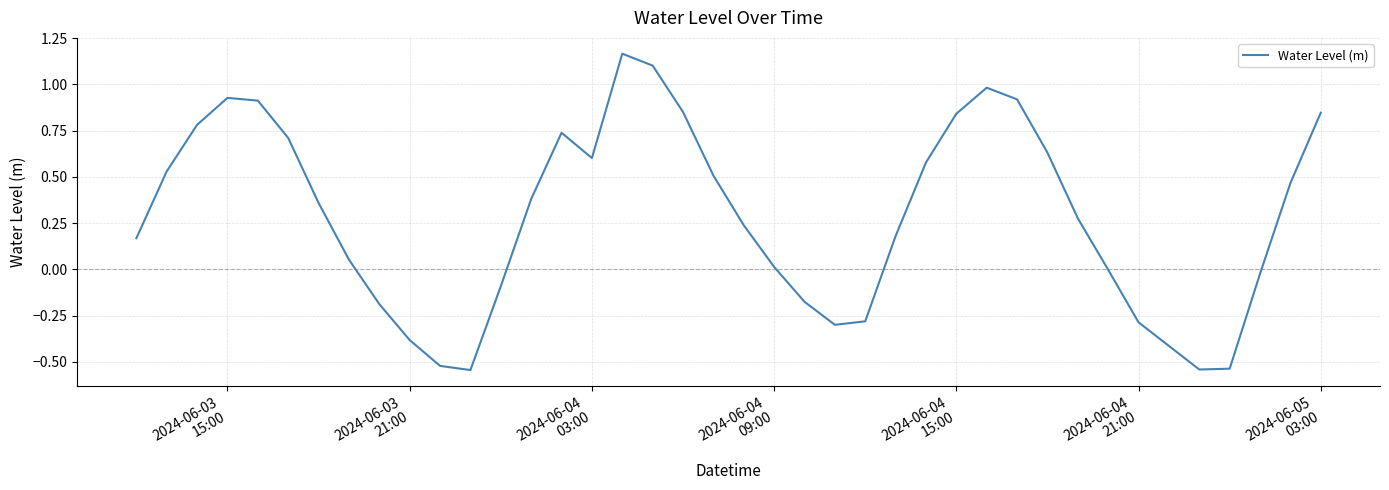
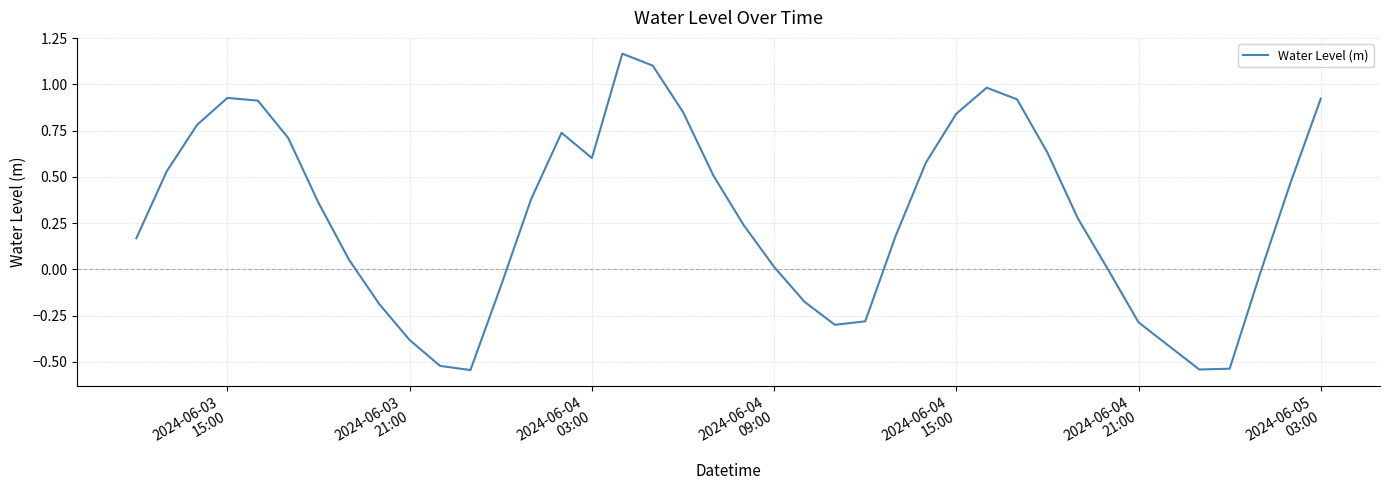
2024-06-05 03:00: 0.85 -> 0.92
